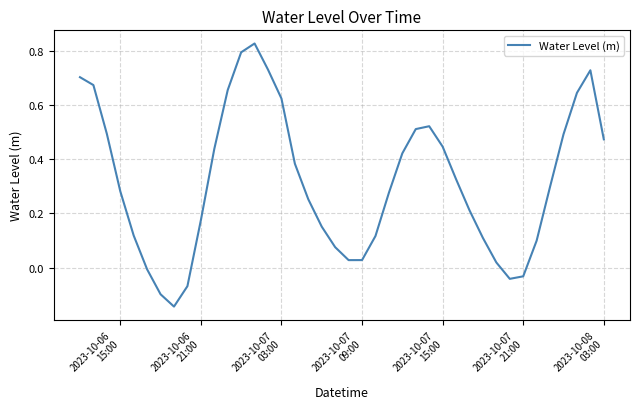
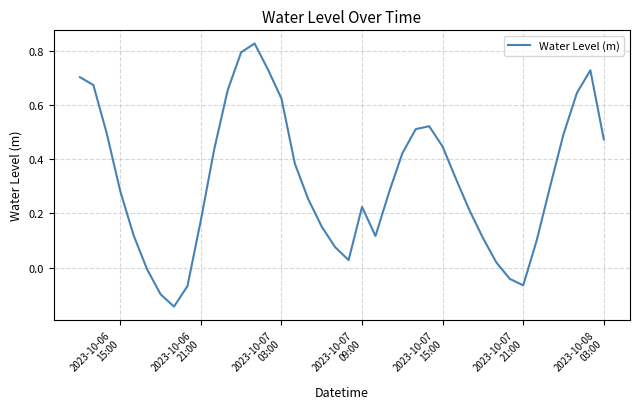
2023-10-07 09:00: 0.03 -> 0.22
2023-10-07 21:00: -0.03 -> -0.07
